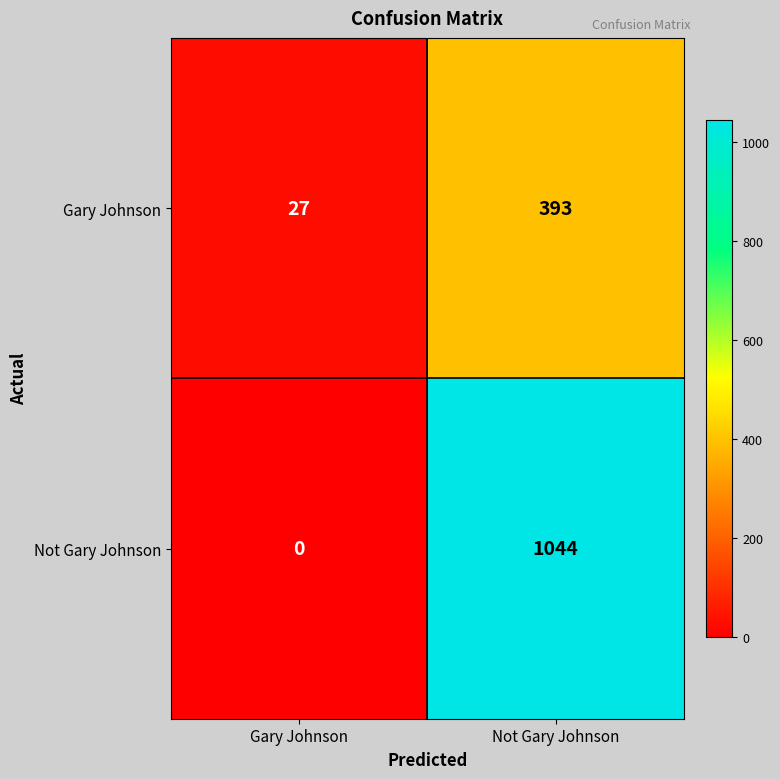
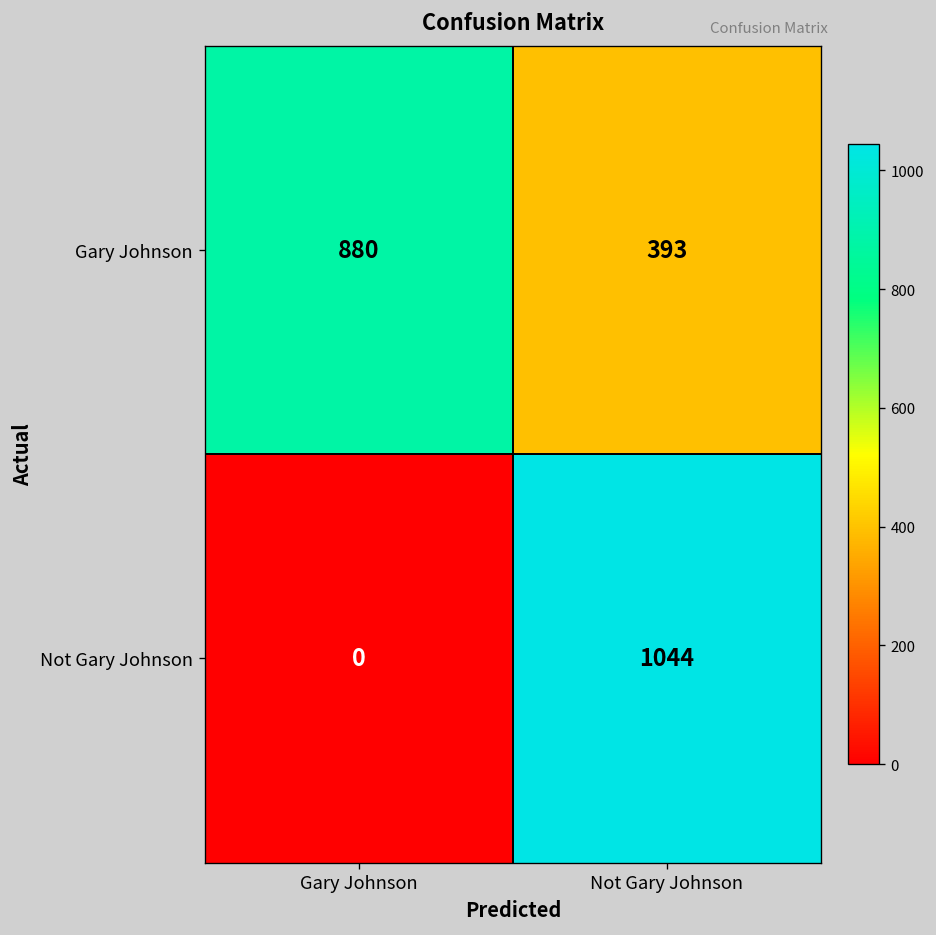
Gary Johnson, Gary Johnson: 27 -> 880
